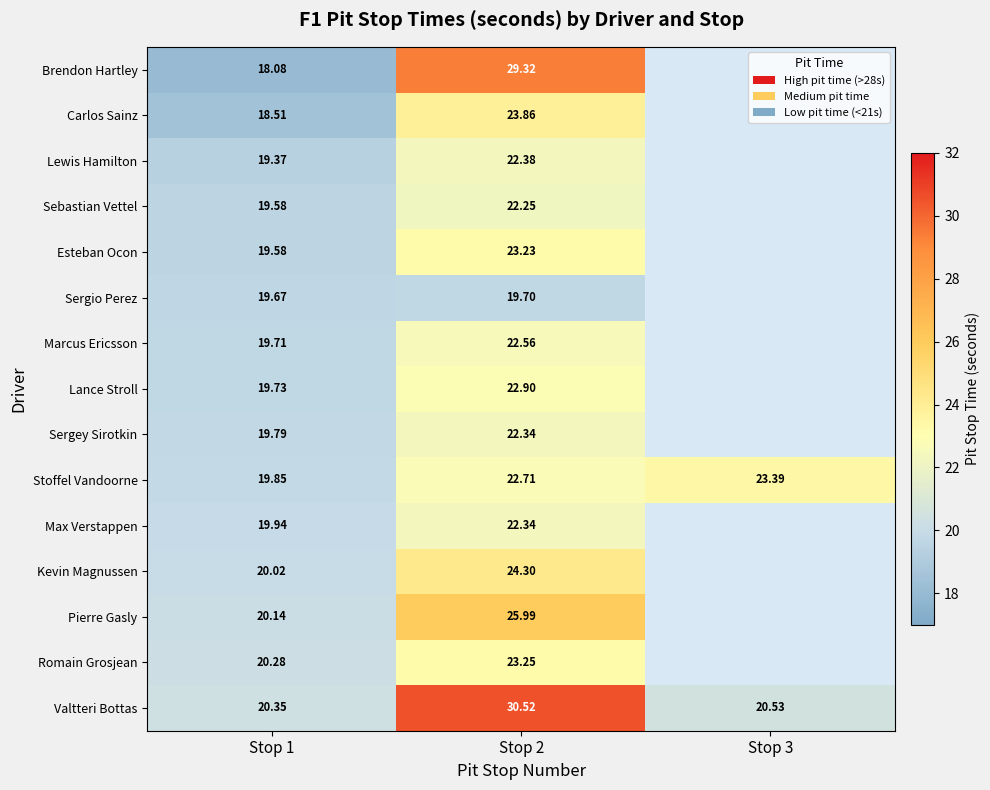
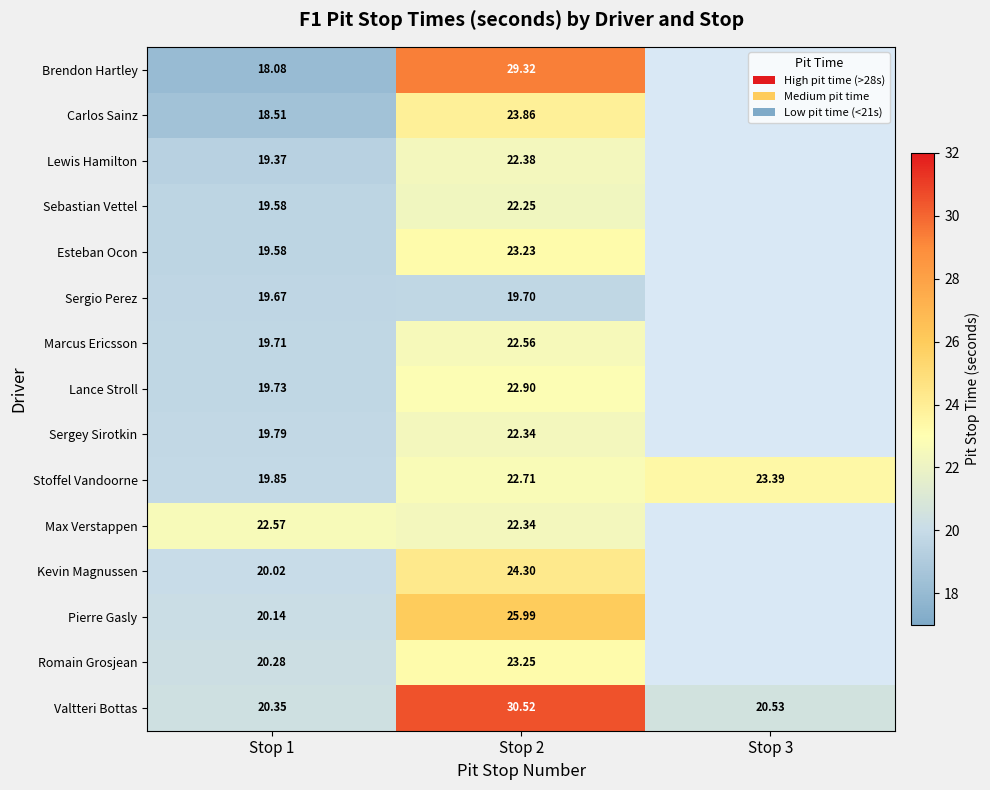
Max Verstappen, Stop 1: 19.94 -> 22.57
